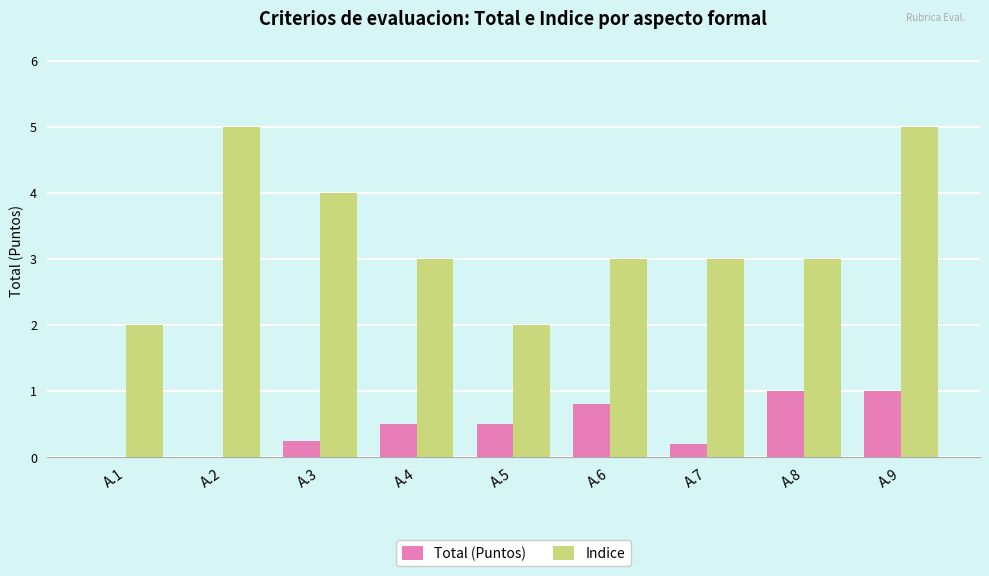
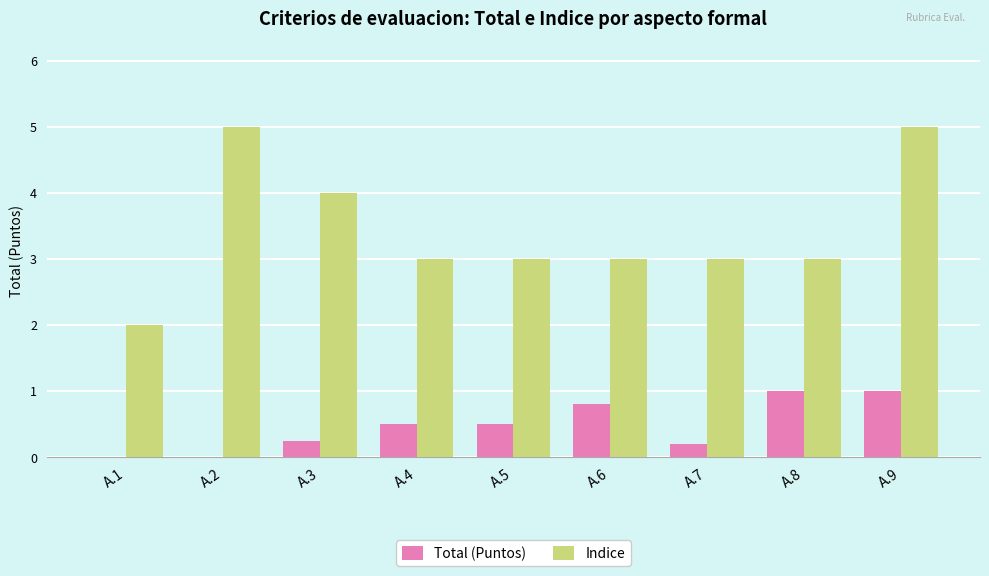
Indice, A.5: 2 -> 3
